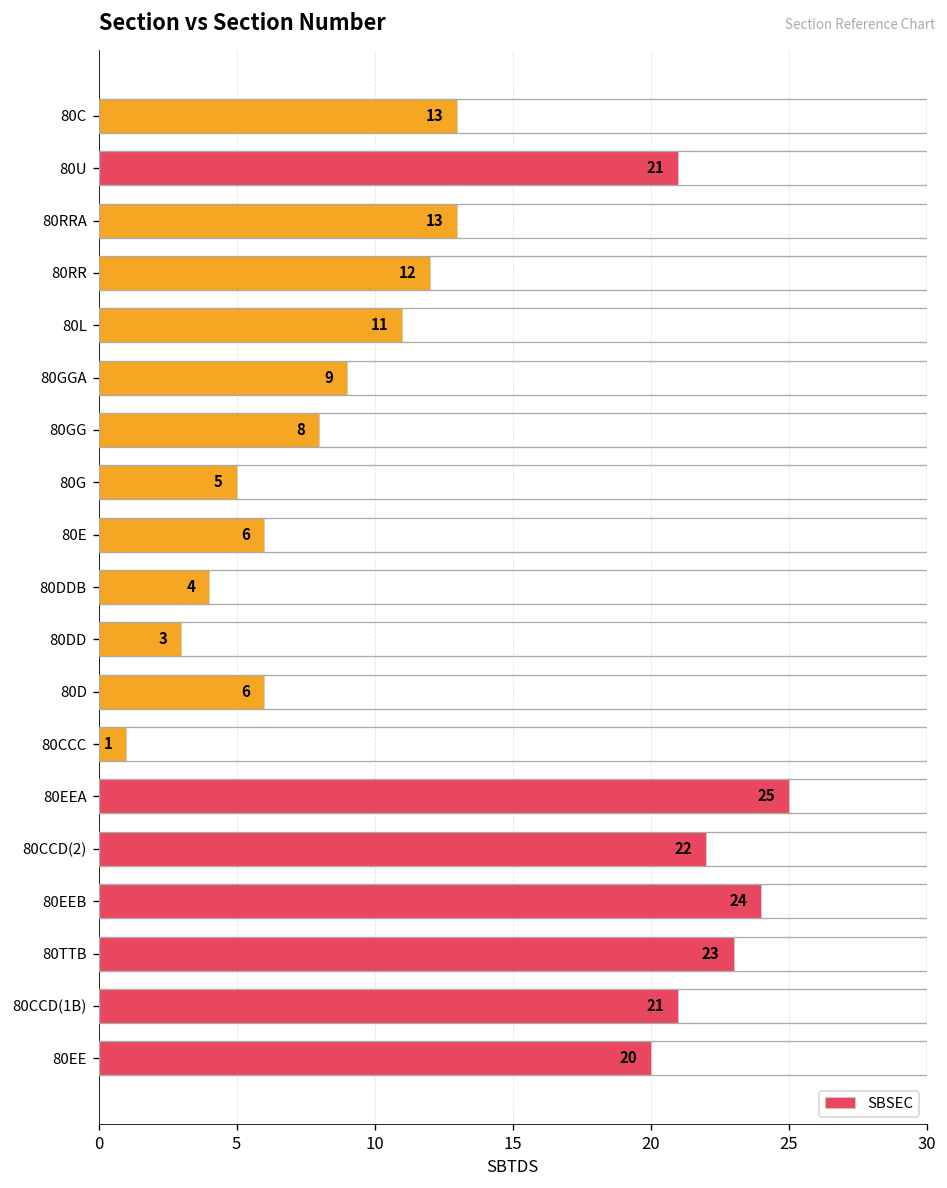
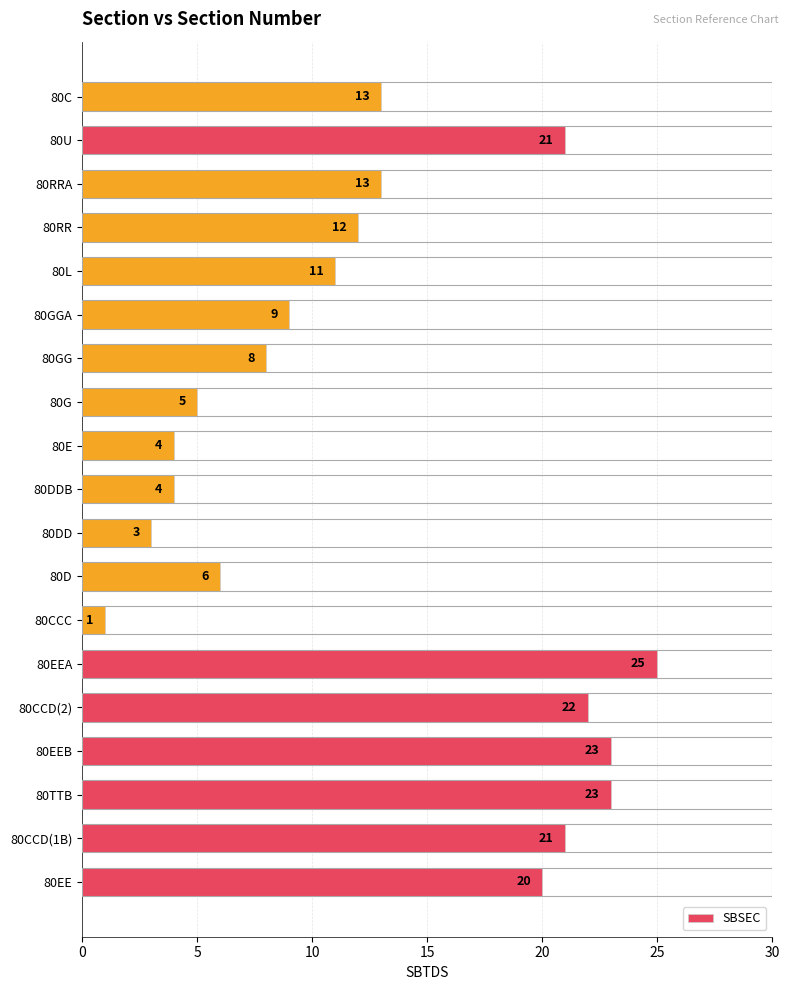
80E: 6 -> 4
80EEB: 24 -> 23
